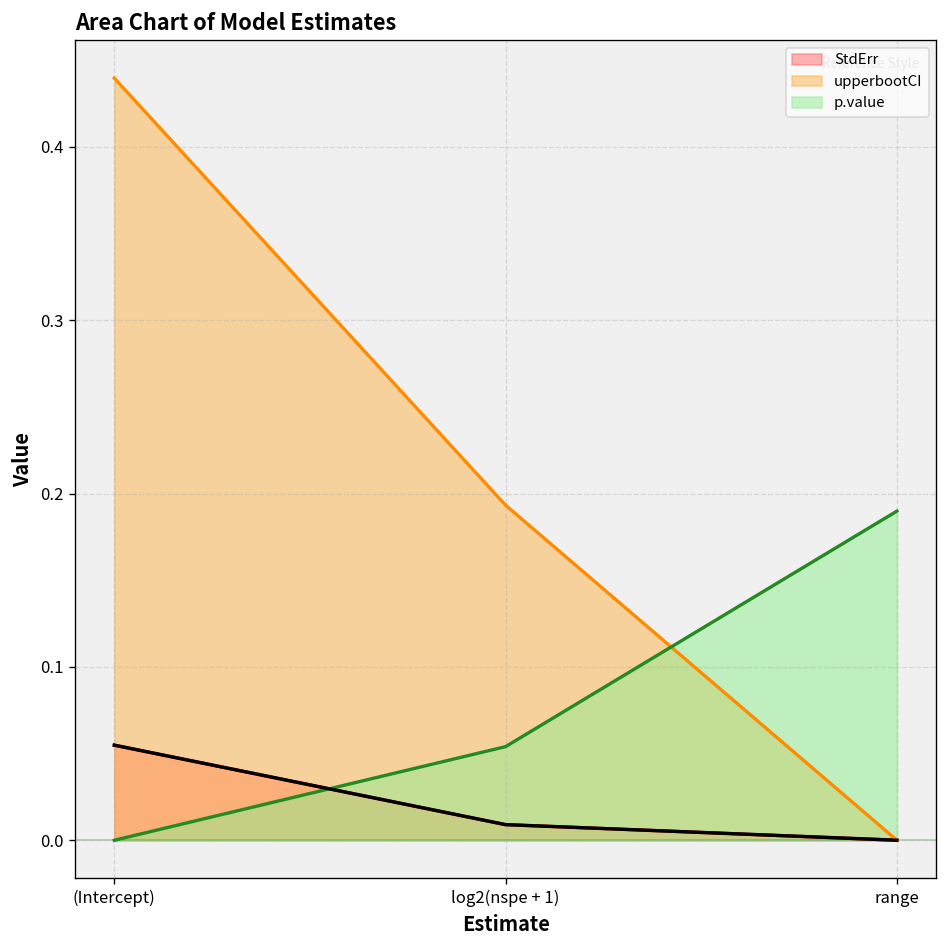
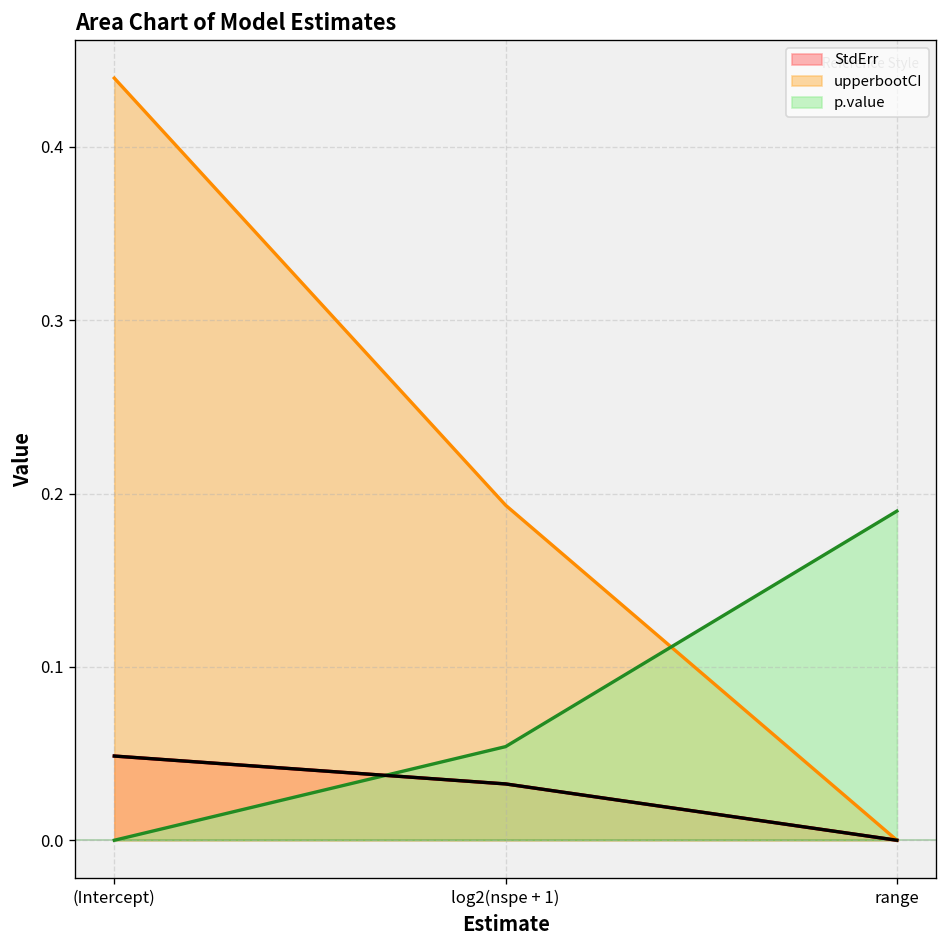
StdErr, (Intercept): 0.055 -> 0.049
StdErr, log2(nspe + 1): 0.009 -> 0.033
